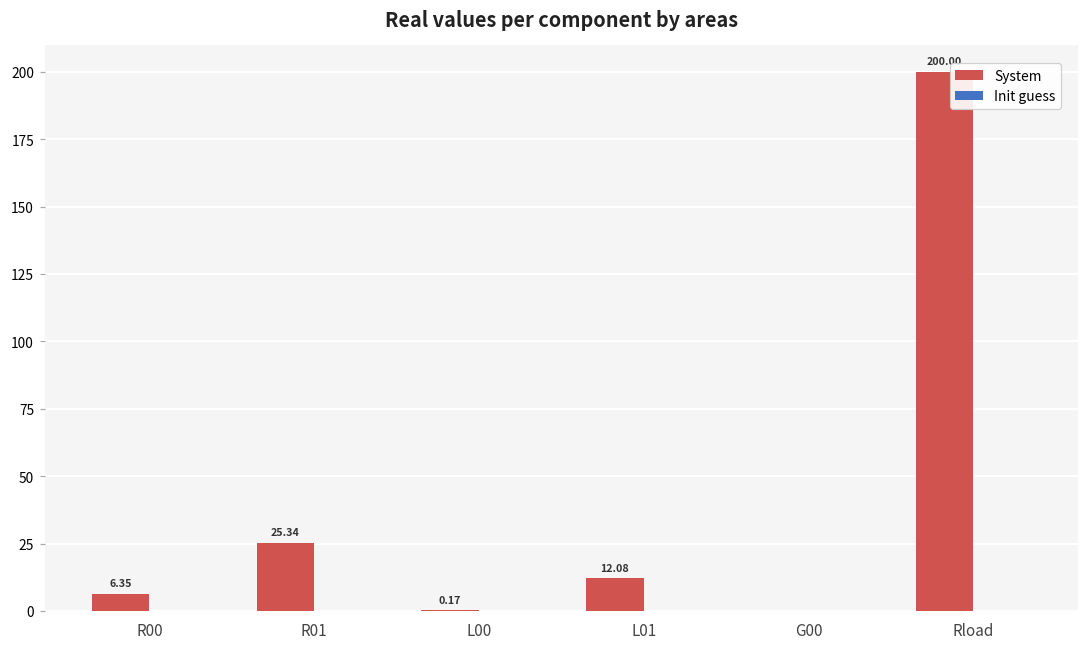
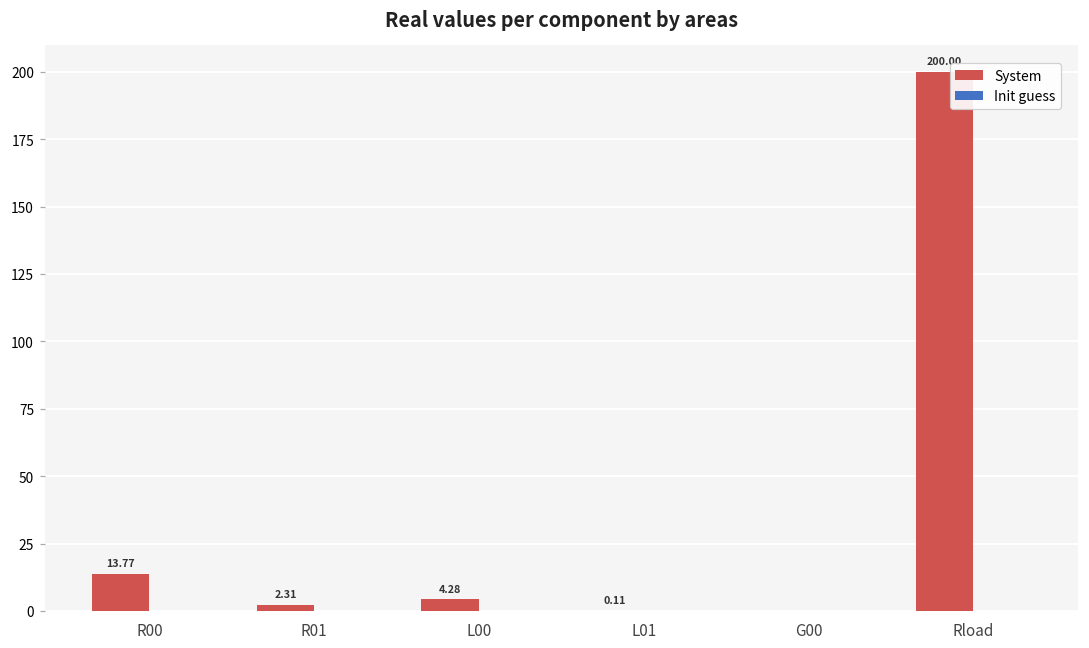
System, R00: 6.35 -> 13.77
System, R01: 25.34 -> 2.31
System, L00: 0.17 -> 4.28
System, L01: 12.08 -> 0.11
